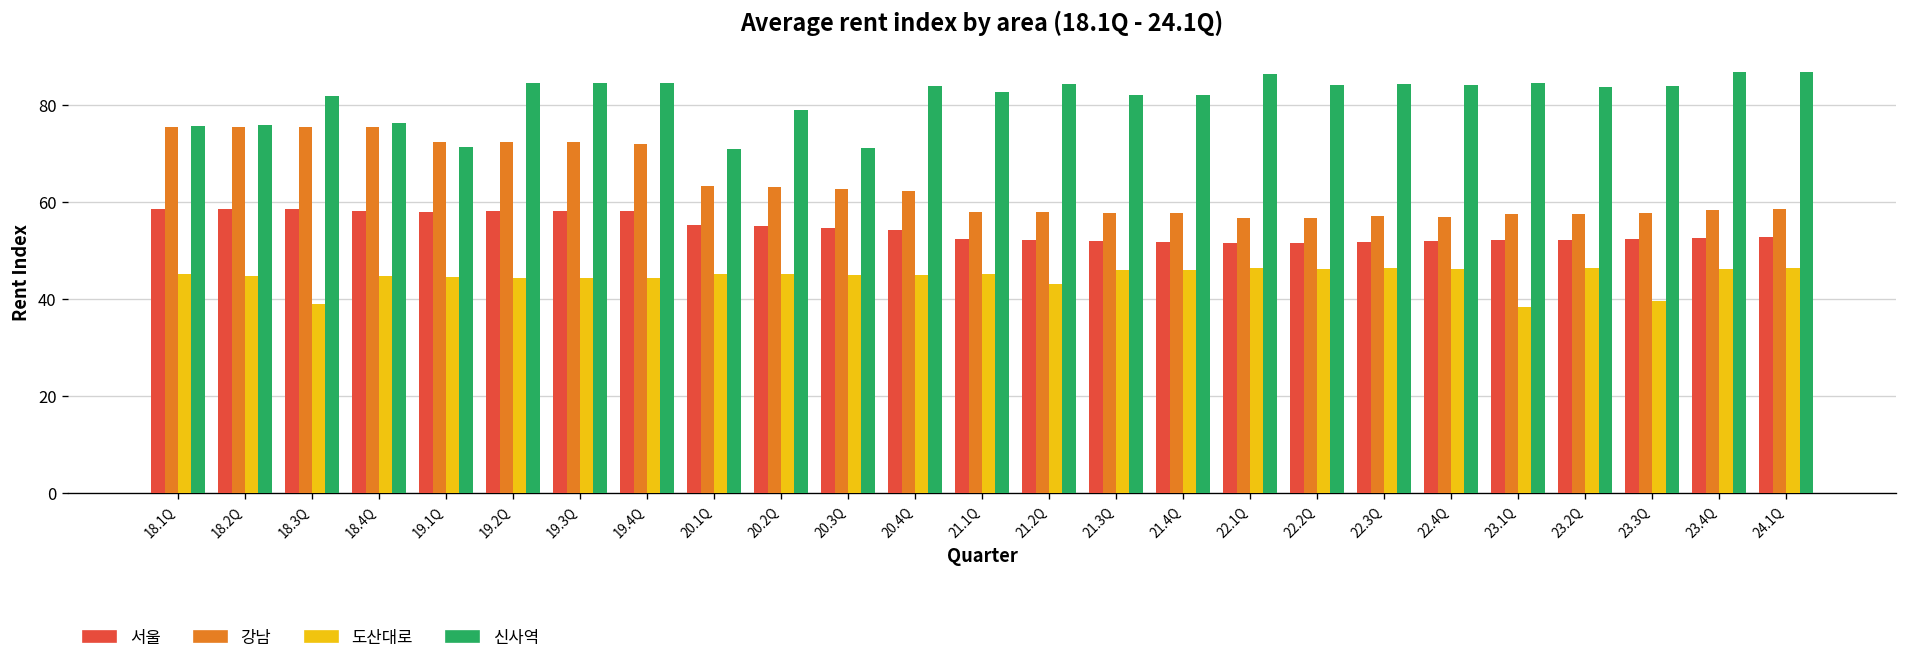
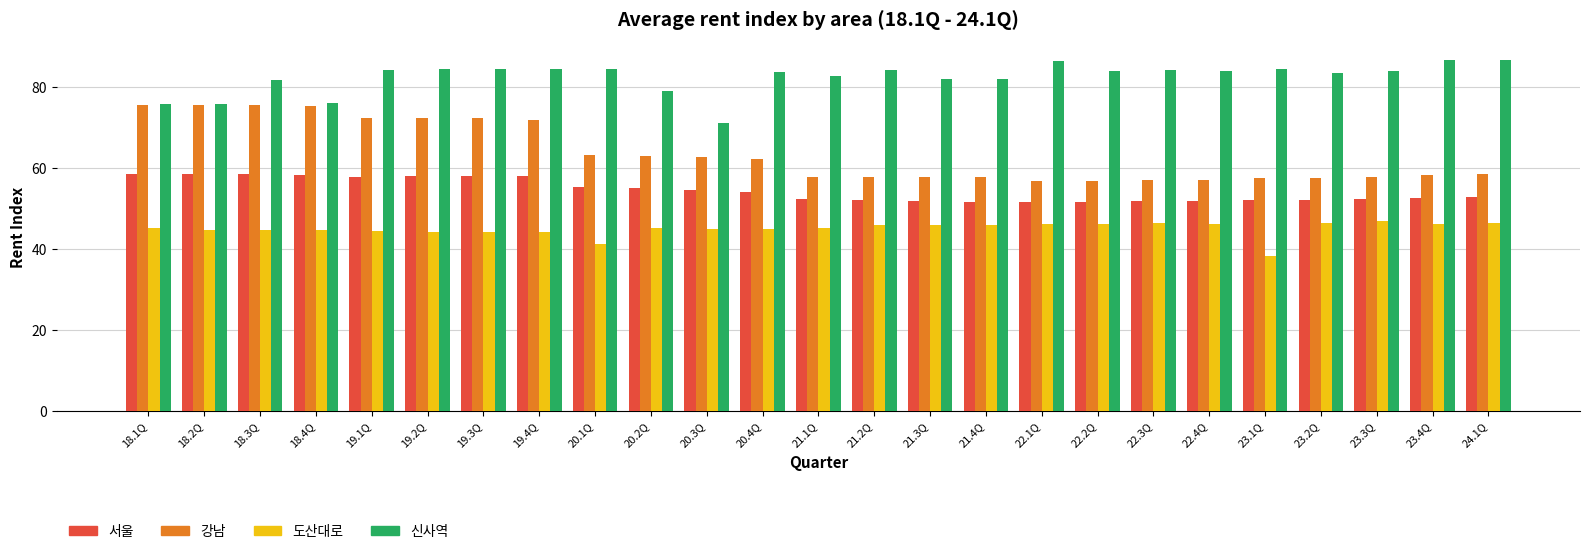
도산대로, 18.3Q: 39 -> 45
신사역, 19.1Q: 71 -> 84
도산대로, 20.1Q: 45 -> 41
신사역, 20.1Q: 71 -> 84
도산대로, 21.2Q: 43 -> 46
도산대로, 23.3Q: 40 -> 47
